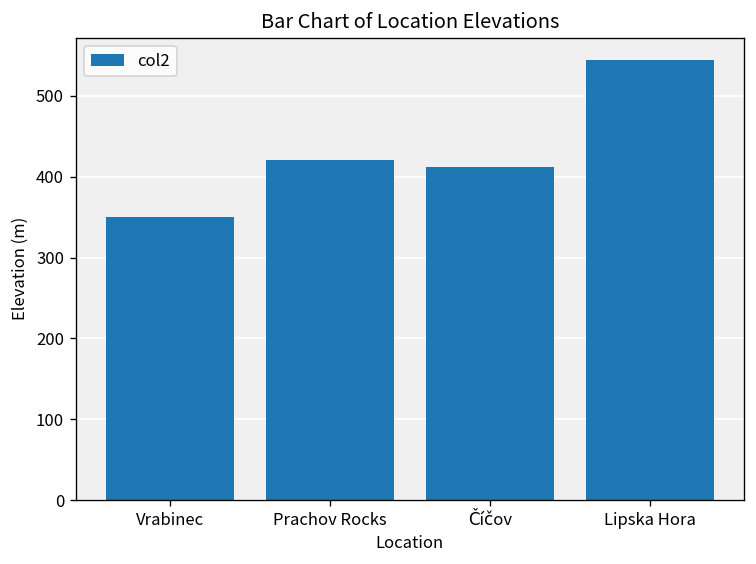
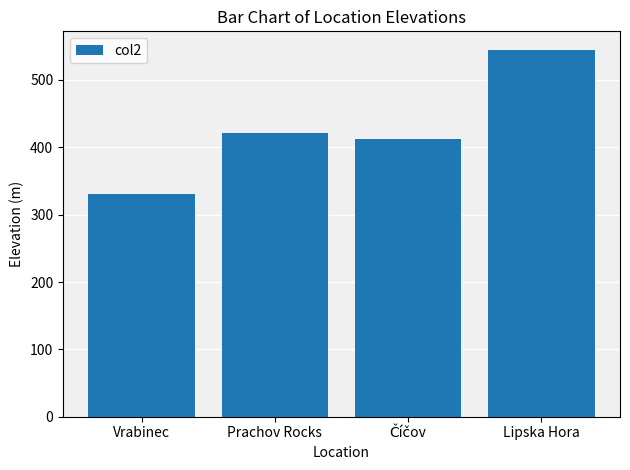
Vrabinec: 350 -> 330
